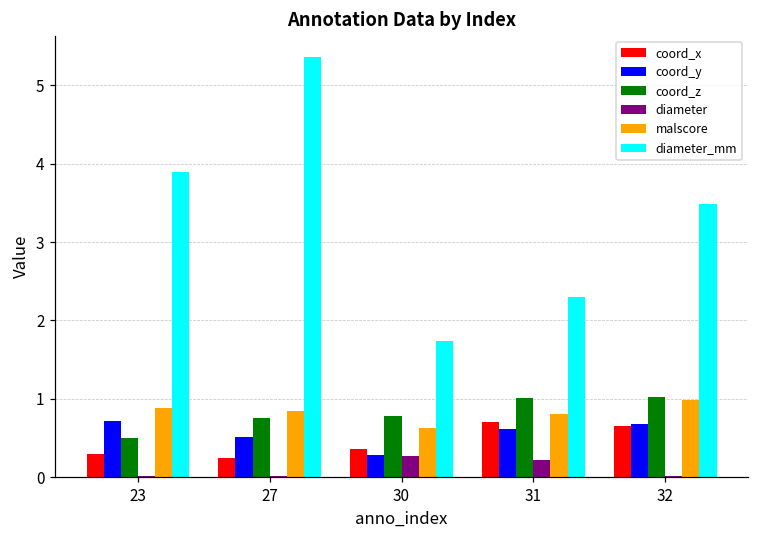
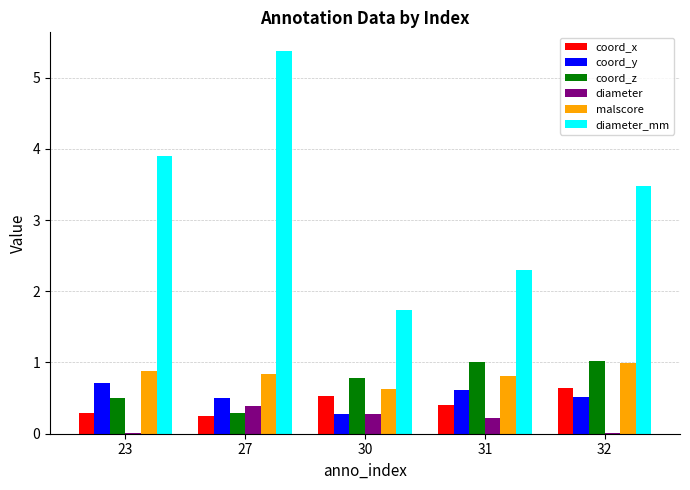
coord_z, 27: 0.7 -> 0.3
diameter, 27: 0.0 -> 0.4
coord_x, 30: 0.4 -> 0.5
coord_x, 31: 0.7 -> 0.4
coord_y, 32: 0.7 -> 0.5
